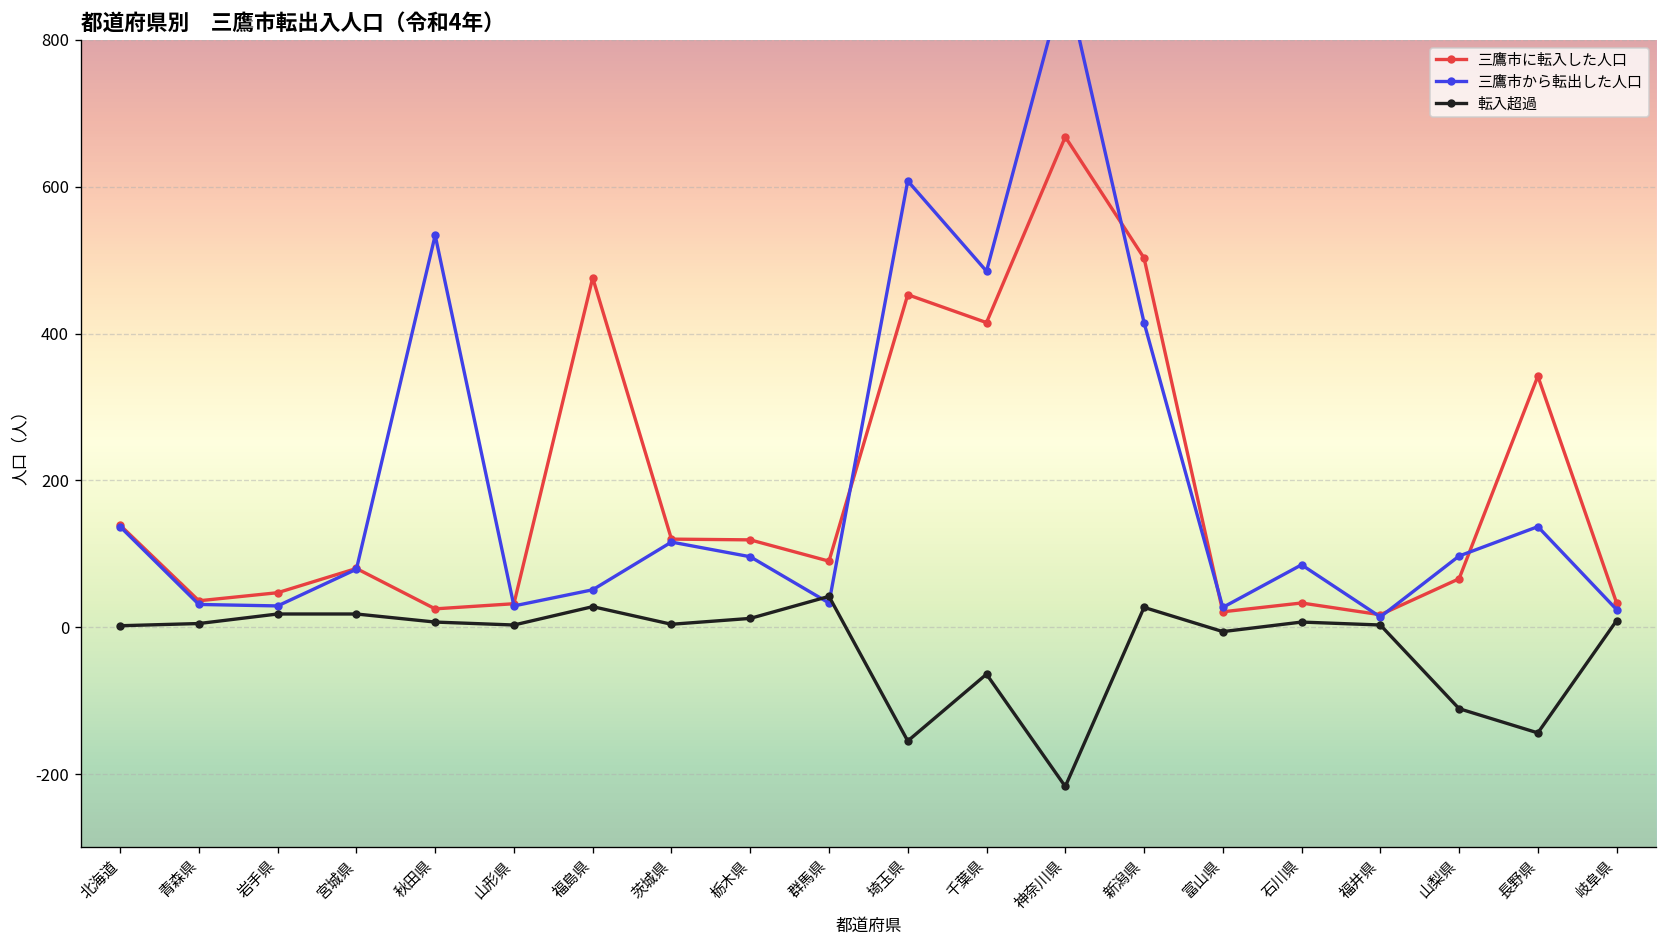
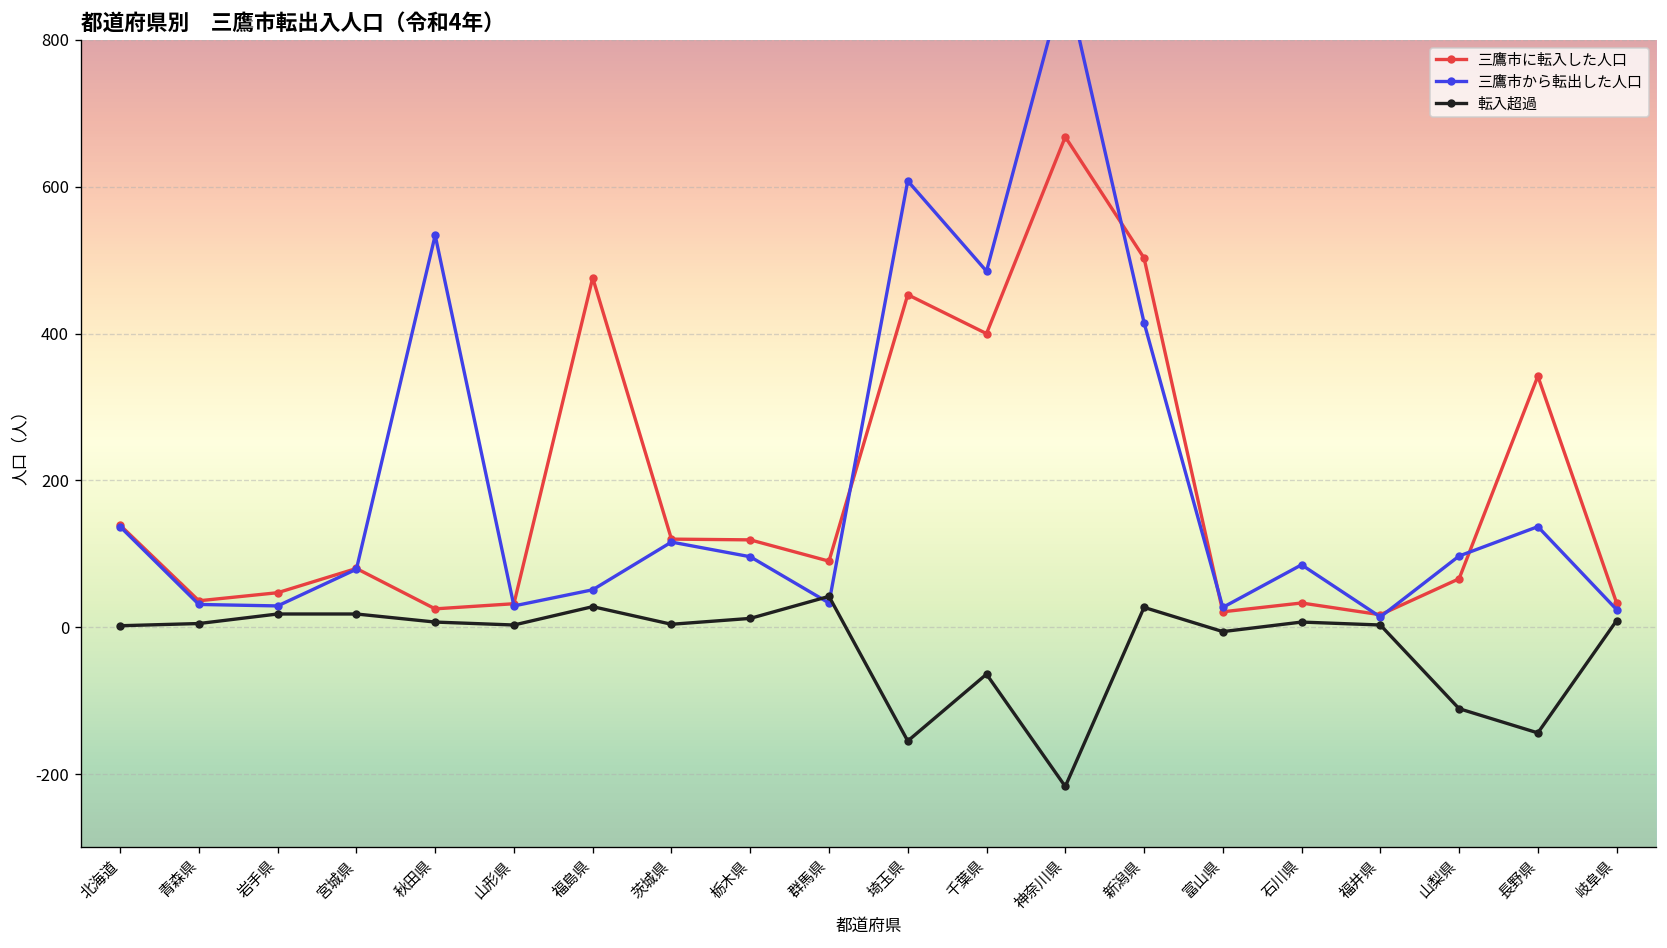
三鷹市に転入した人口, 千葉県: 420 -> 400
